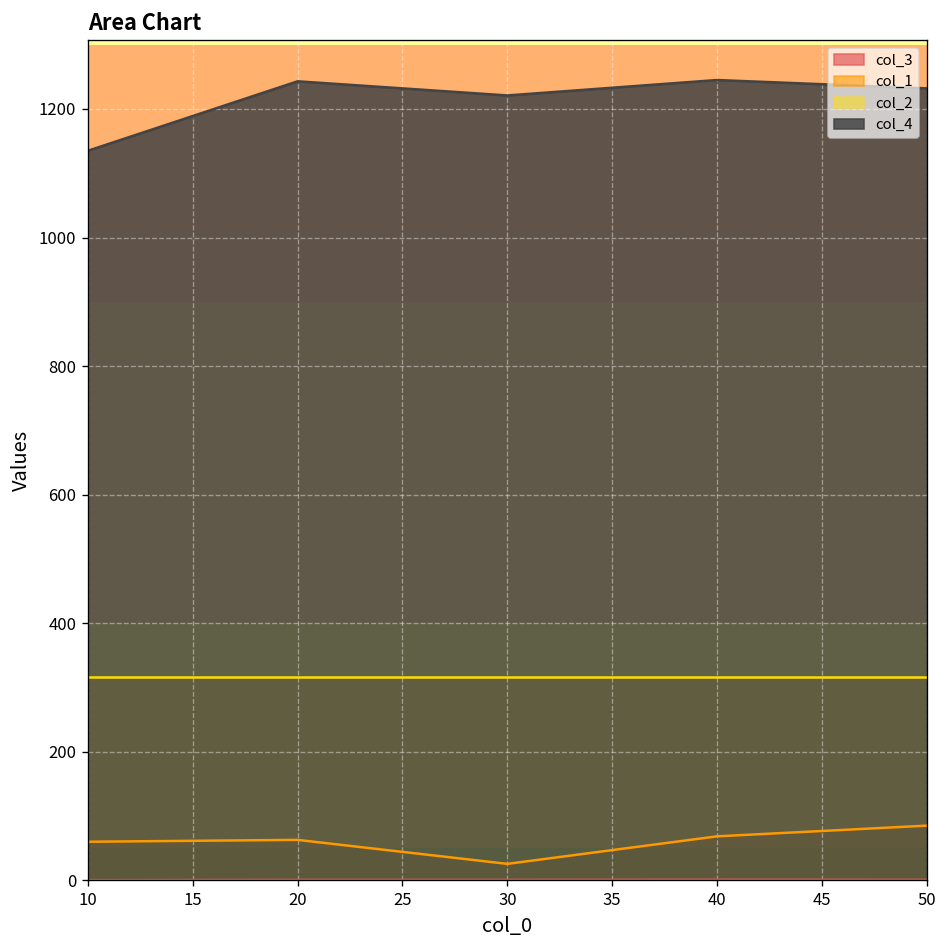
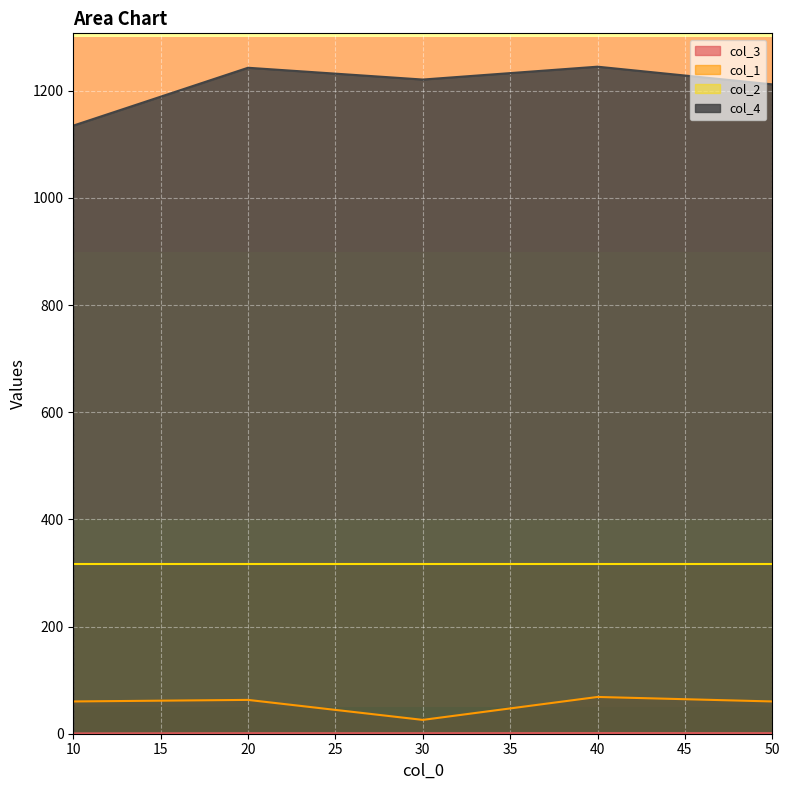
col_1, 50: 90 -> 60
col_4, 50: 1230 -> 1210
